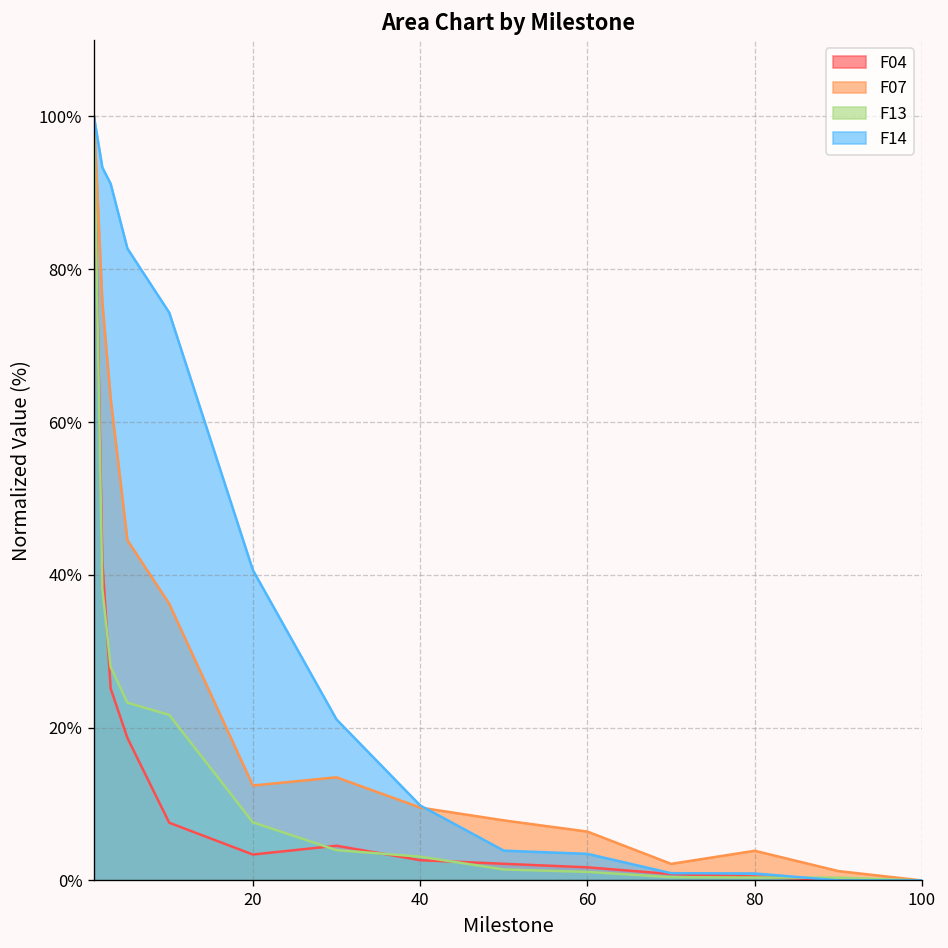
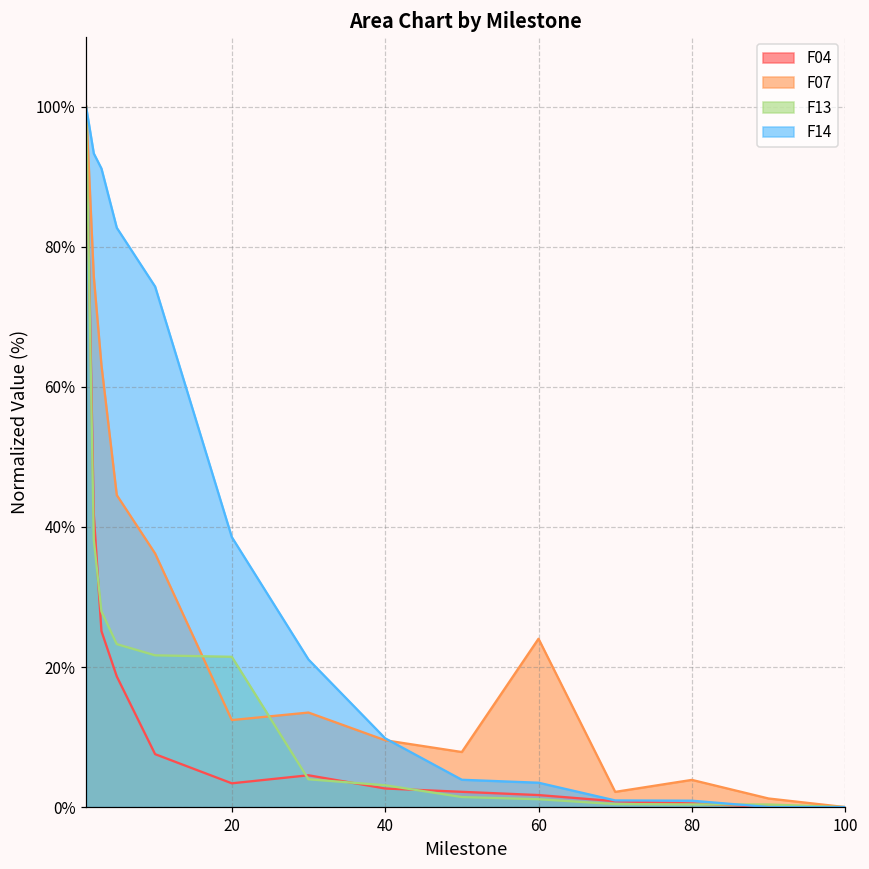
F13, 20: 8% -> 21%
F14, 20: 41% -> 39%
F07, 60: 6% -> 24%
